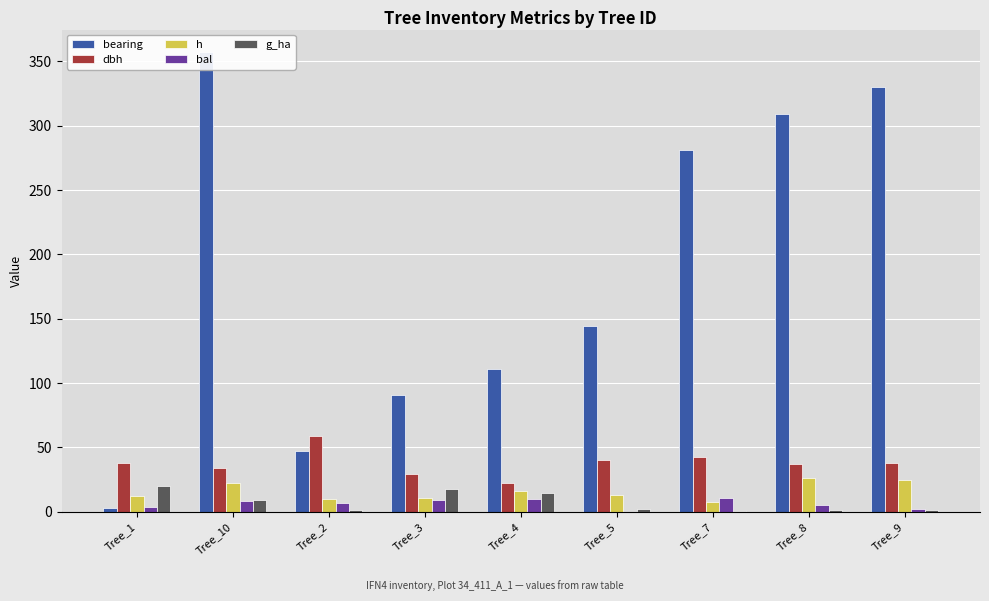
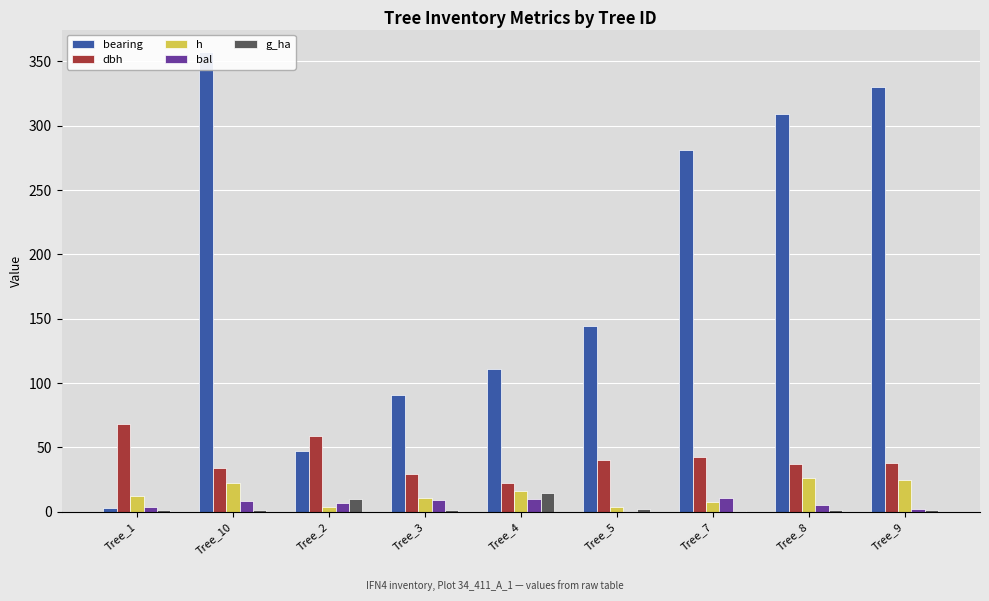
dbh, Tree_1: 38 -> 68
g_ha, Tree_1: 20 -> 2
g_ha, Tree_10: 9 -> 1
h, Tree_2: 10 -> 4
g_ha, Tree_2: 1 -> 10
g_ha, Tree_3: 17 -> 1
h, Tree_5: 13 -> 3
